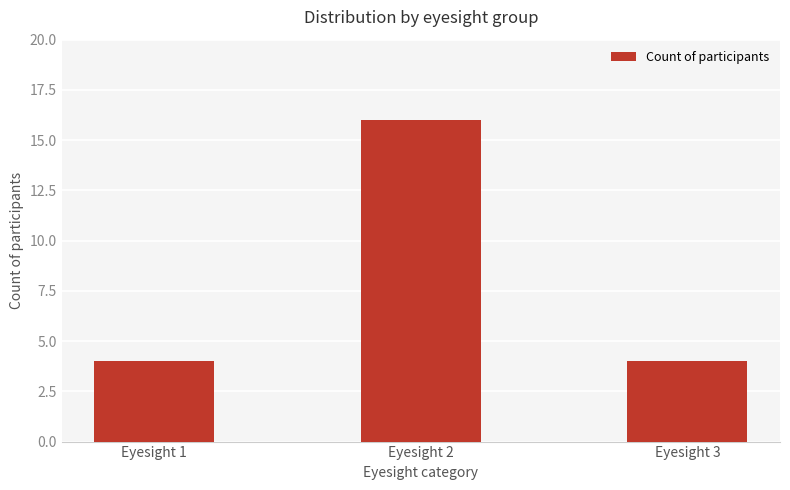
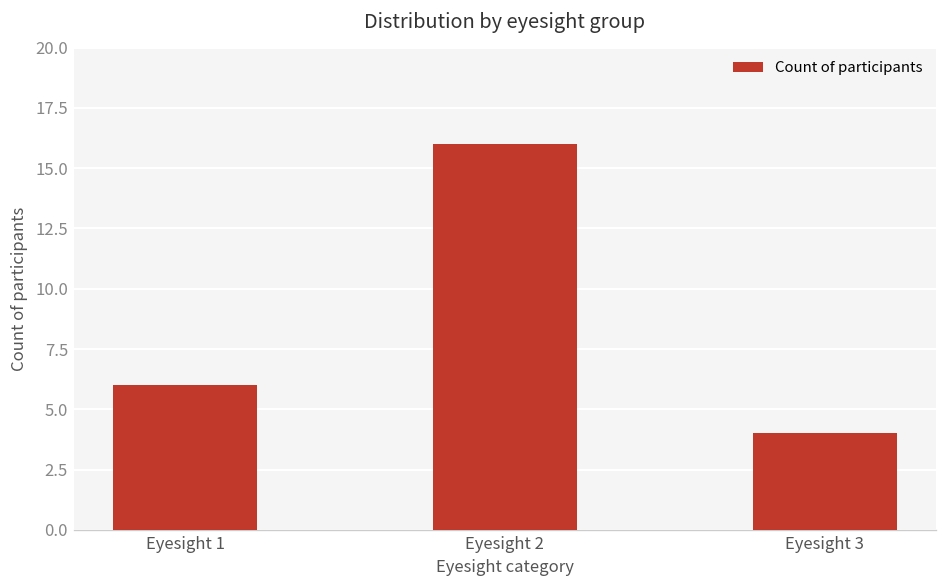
Eyesight 1: 4 -> 6
